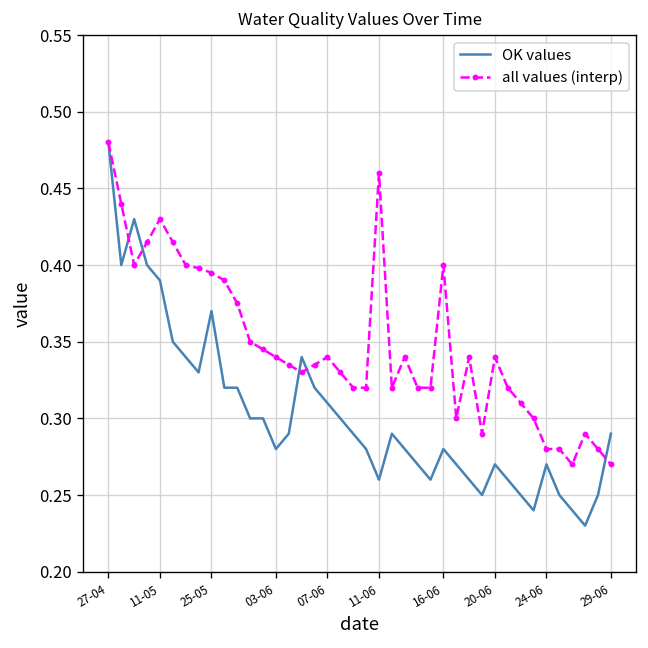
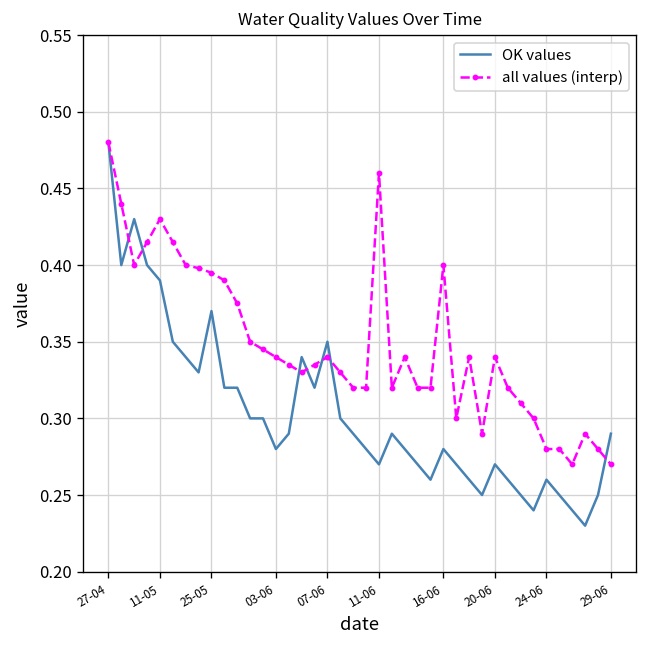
OK values, 07-06: 0.31 -> 0.35
OK values, 11-06: 0.26 -> 0.27
OK values, 24-06: 0.27 -> 0.26
